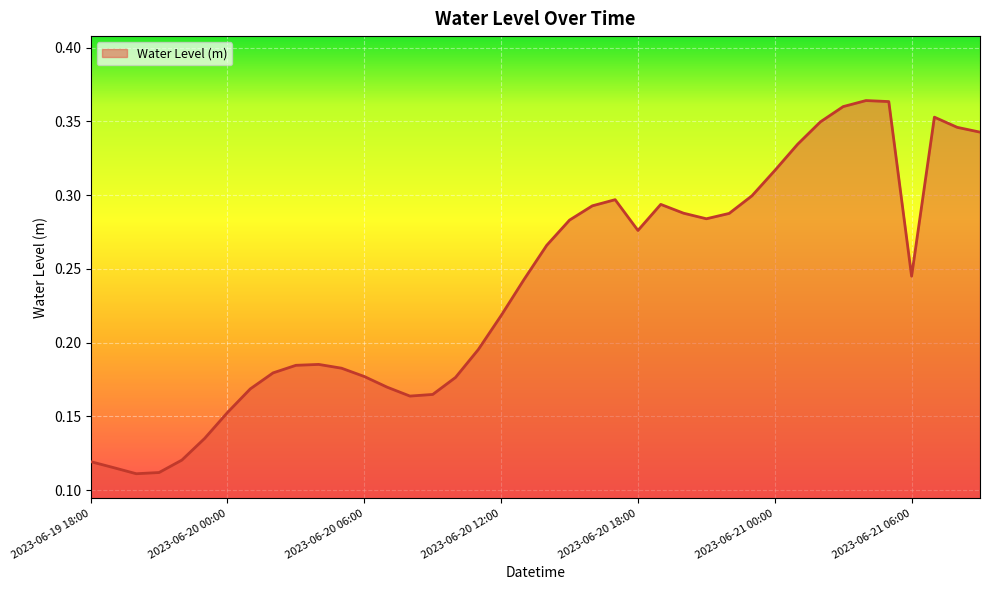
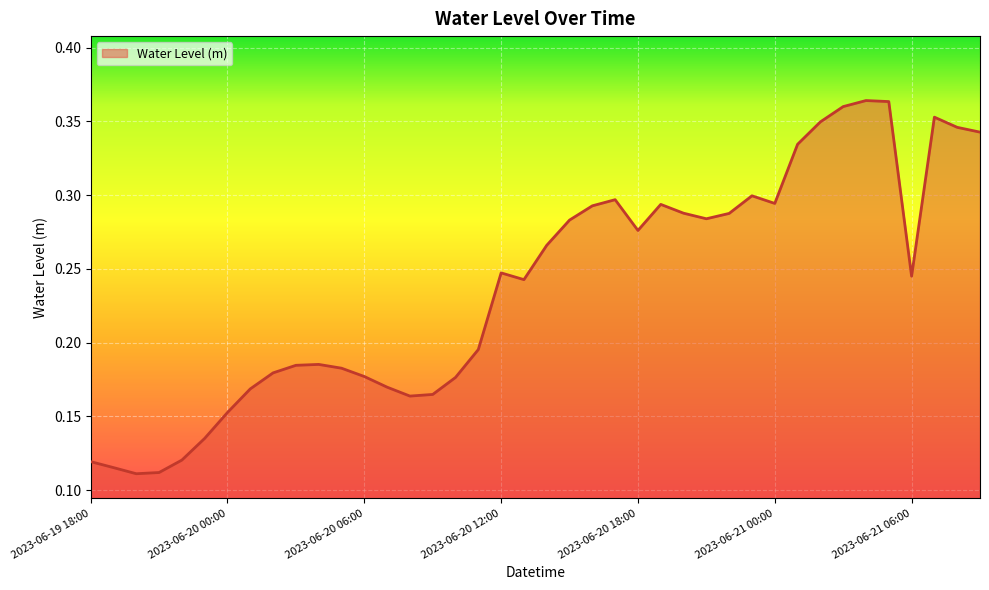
2023-06-20 12:00: 0.218 -> 0.247
2023-06-21 00:00: 0.317 -> 0.294
